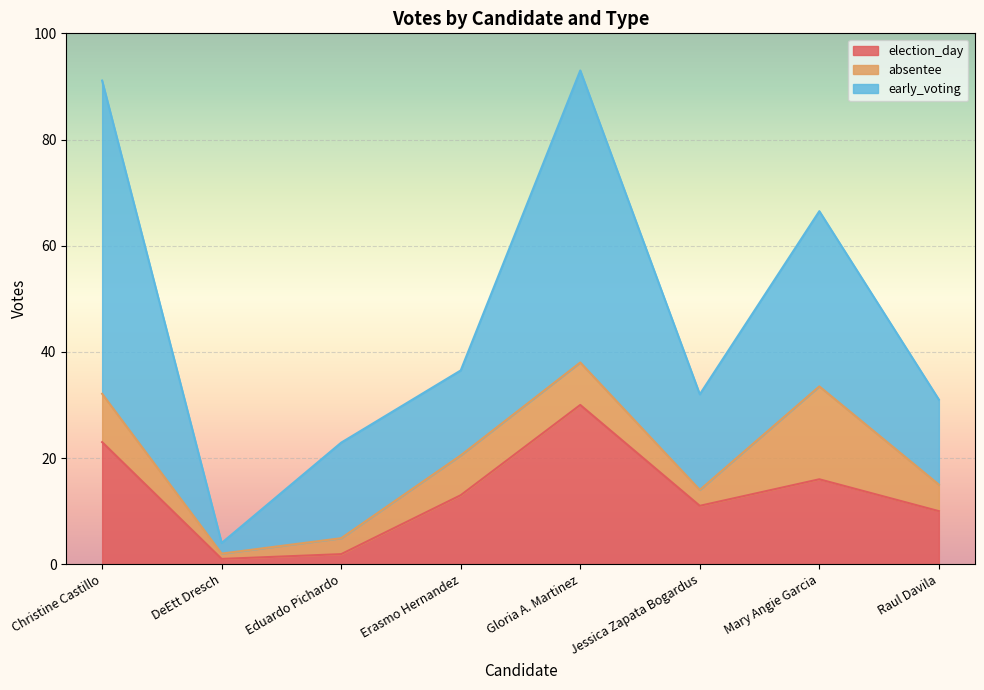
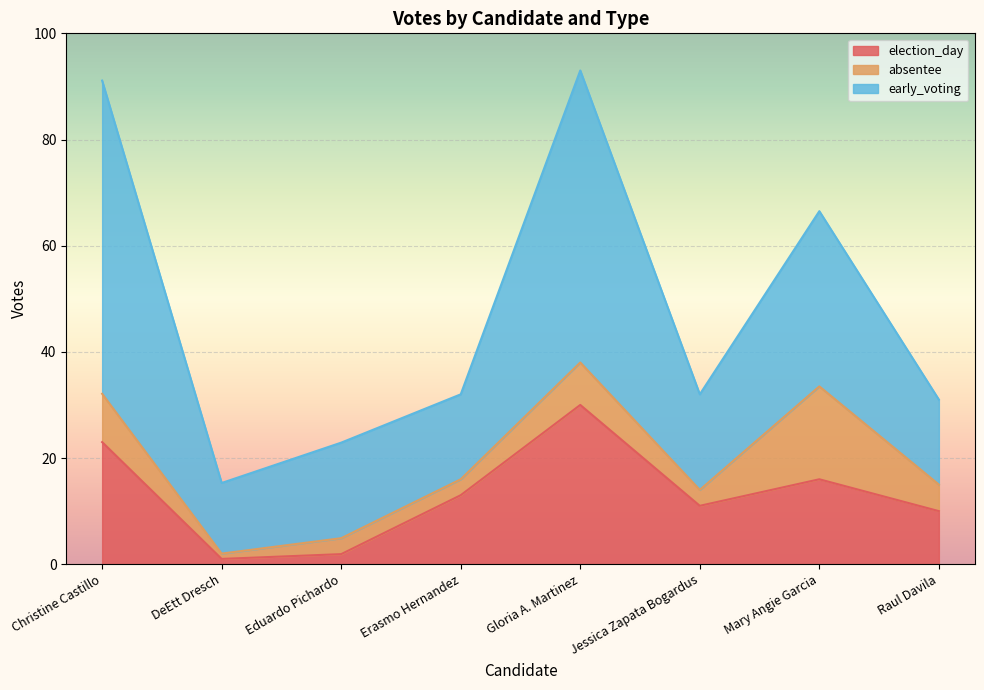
early_voting, DeEtt Dresch: 2 -> 13
absentee, Erasmo Hernandez: 8 -> 3
